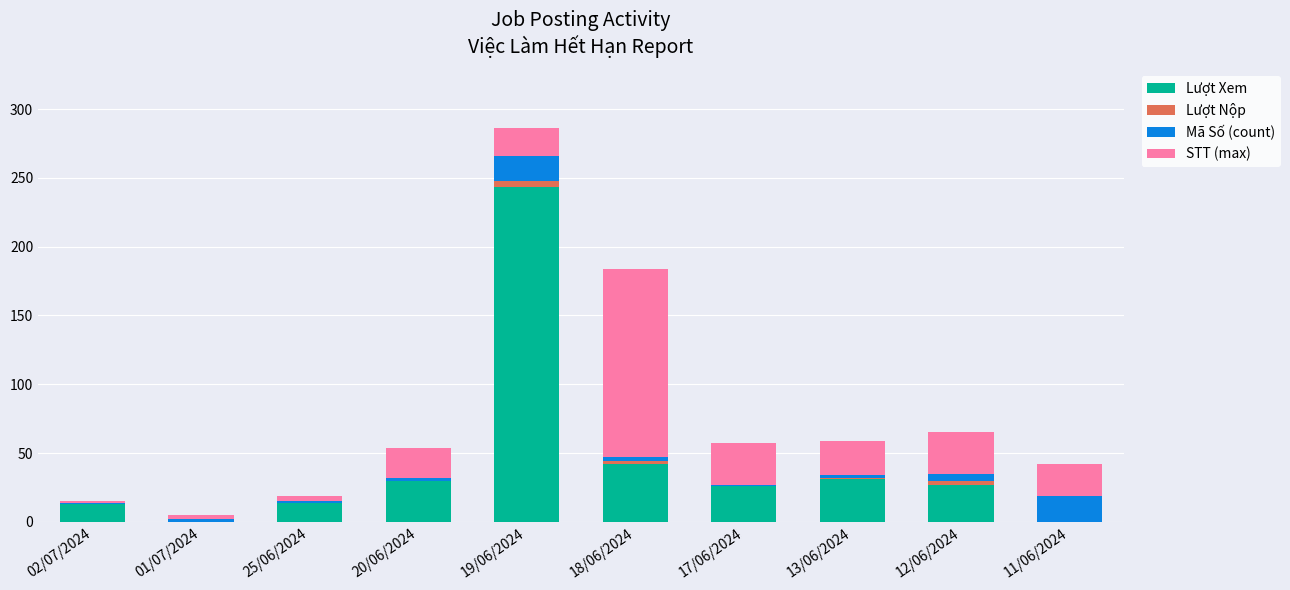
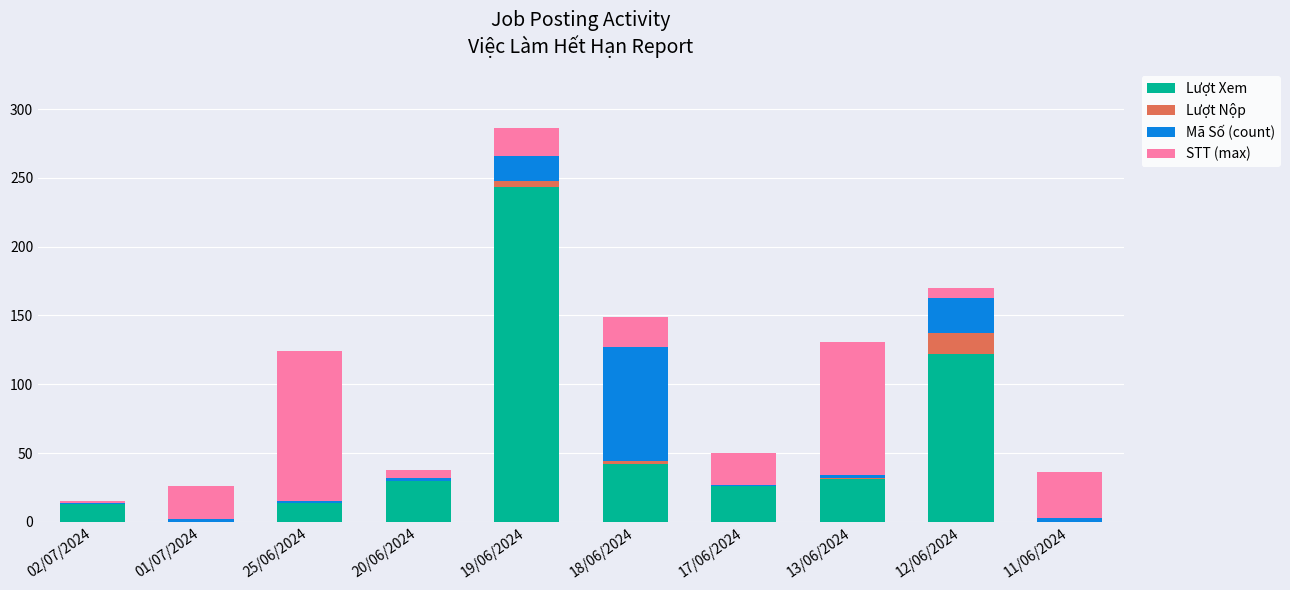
STT (max), 01/07/2024: 3 -> 24
STT (max), 25/06/2024: 4 -> 109
STT (max), 20/06/2024: 22 -> 6
Mã Số (count), 18/06/2024: 3 -> 83
STT (max), 18/06/2024: 137 -> 22
STT (max), 17/06/2024: 30 -> 23
STT (max), 13/06/2024: 25 -> 97
Lượt Xem, 12/06/2024: 27 -> 122
Lượt Nộp, 12/06/2024: 3 -> 15
Mã Số (count), 12/06/2024: 5 -> 26
STT (max), 12/06/2024: 30 -> 7
Mã Số (count), 11/06/2024: 19 -> 3
STT (max), 11/06/2024: 23 -> 33
